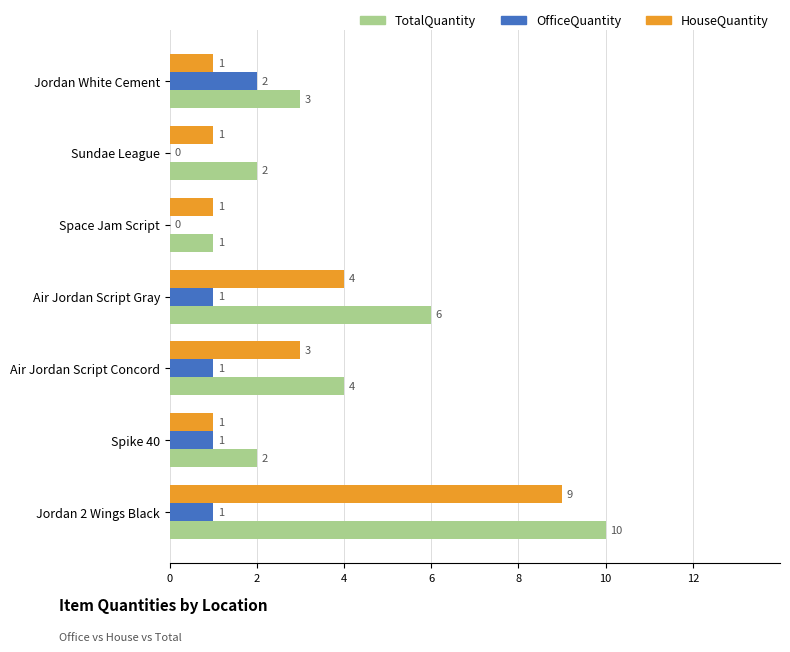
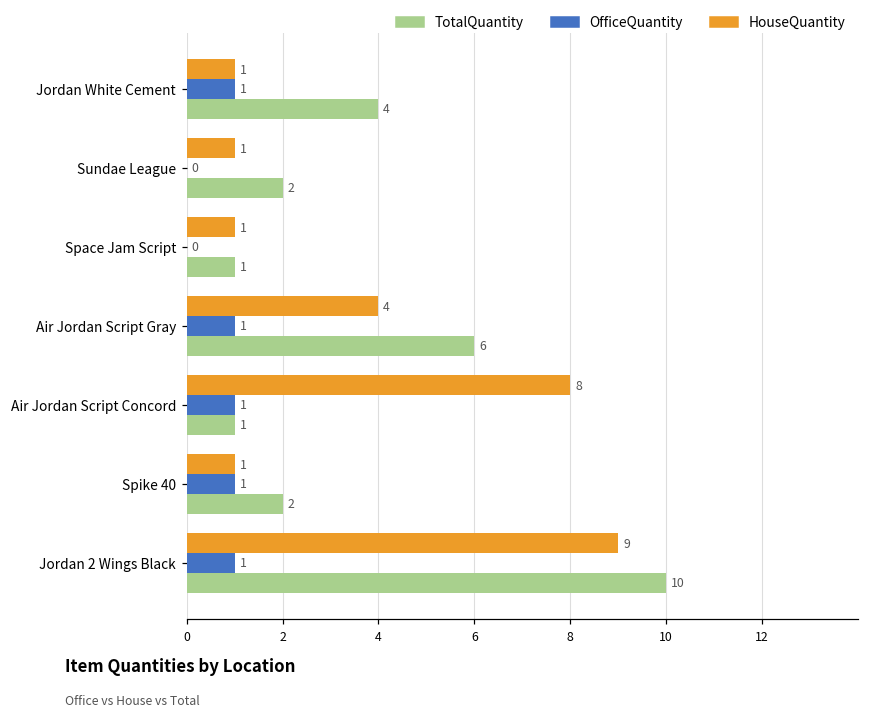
OfficeQuantity, Jordan White Cement: 2 -> 1
TotalQuantity, Jordan White Cement: 3 -> 4
HouseQuantity, Air Jordan Script Concord: 3 -> 8
TotalQuantity, Air Jordan Script Concord: 4 -> 1
